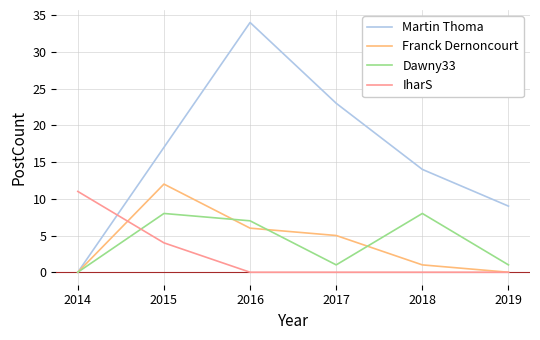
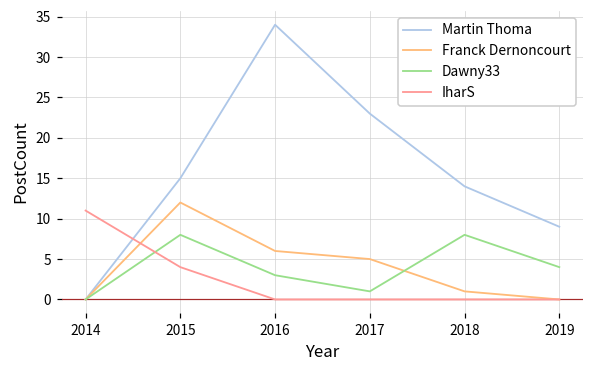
Martin Thoma, 2015: 17 -> 15
Dawny33, 2016: 7 -> 3
Dawny33, 2019: 1 -> 4
